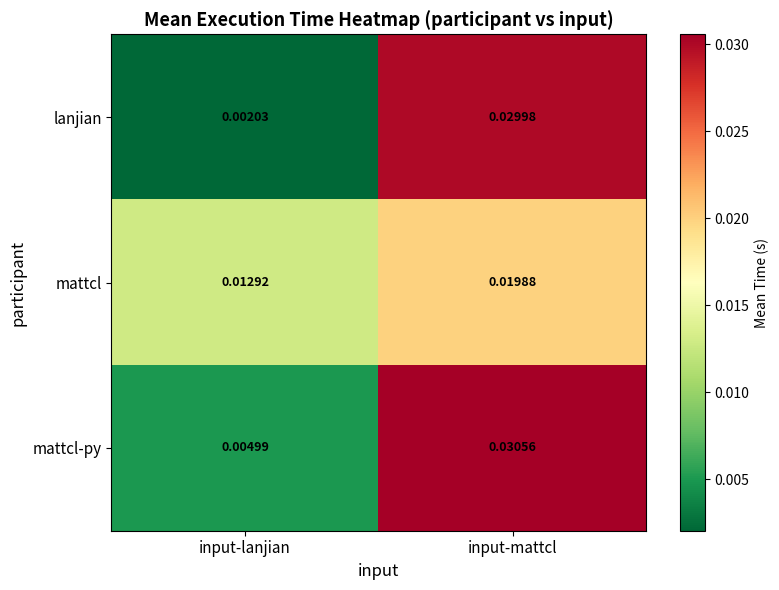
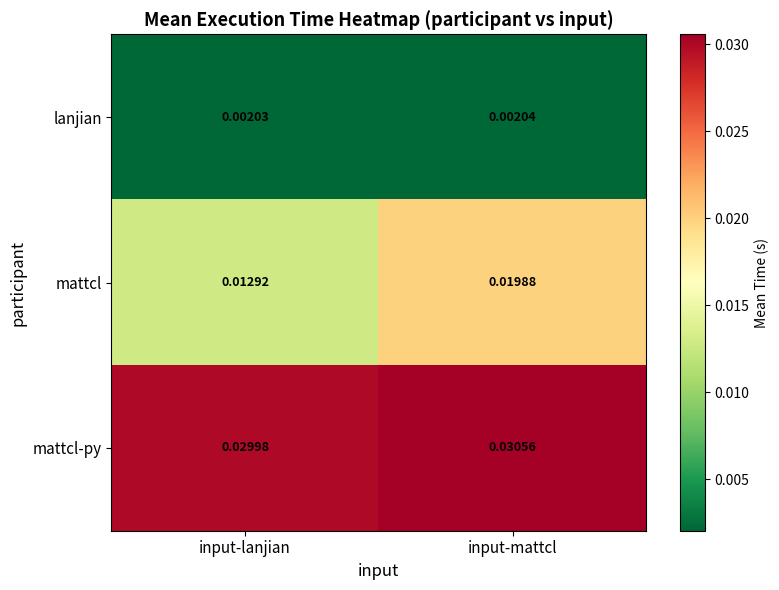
lanjian, input-mattcl: 0.02998 -> 0.00204
mattcl-py, input-lanjian: 0.00499 -> 0.02998
